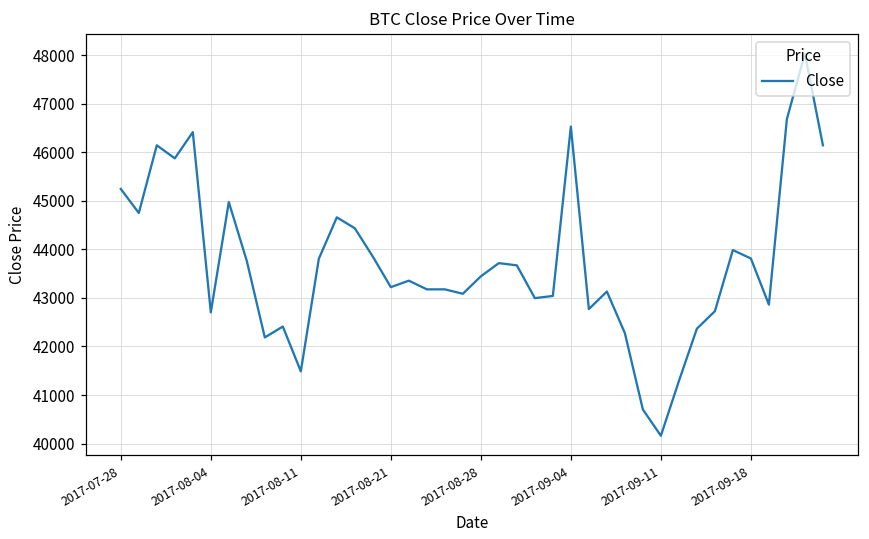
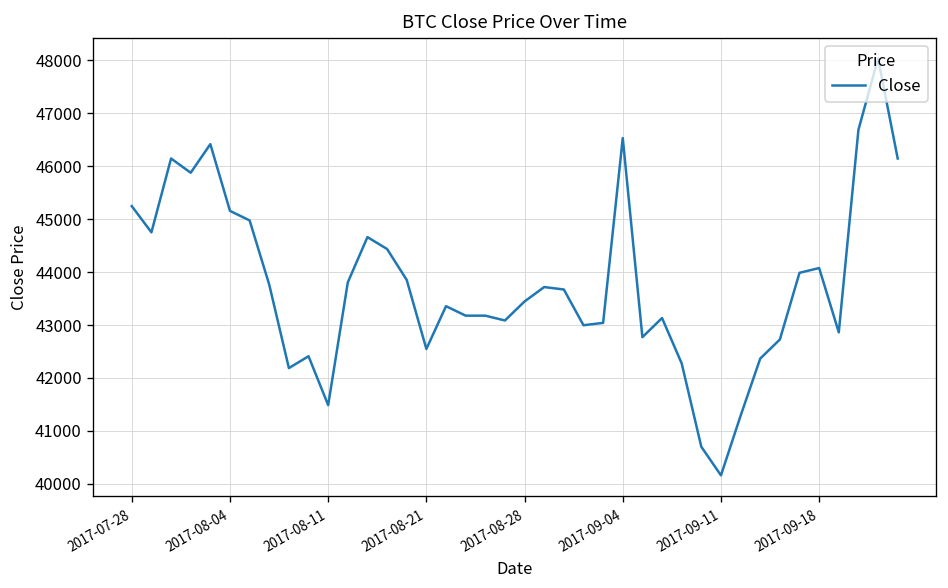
2017-08-04: 42700 -> 45200
2017-08-21: 43200 -> 42500
2017-09-18: 43800 -> 44100
